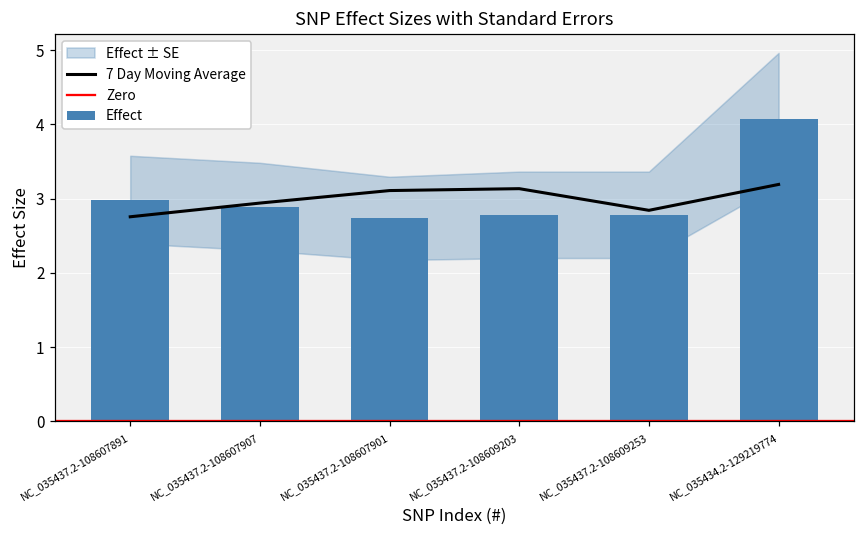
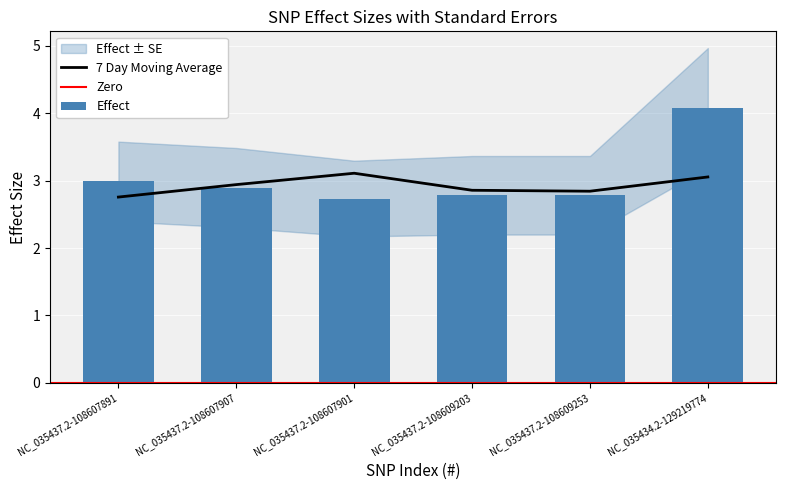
7 Day Moving Average, NC_035437.2-108609203: 3.1 -> 2.9
7 Day Moving Average, NC_035434.2-129219774: 3.2 -> 3.1
